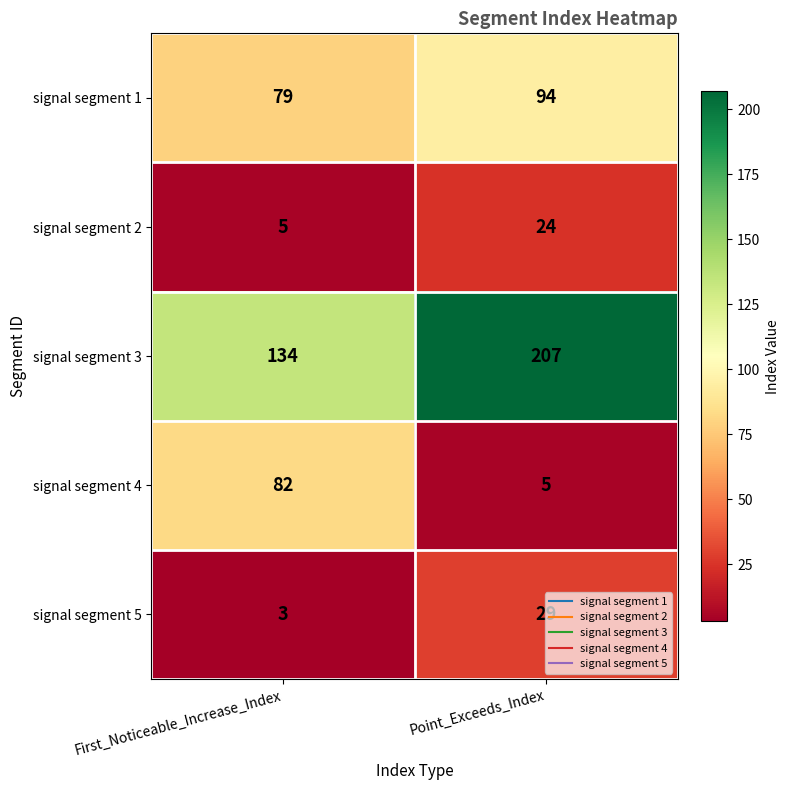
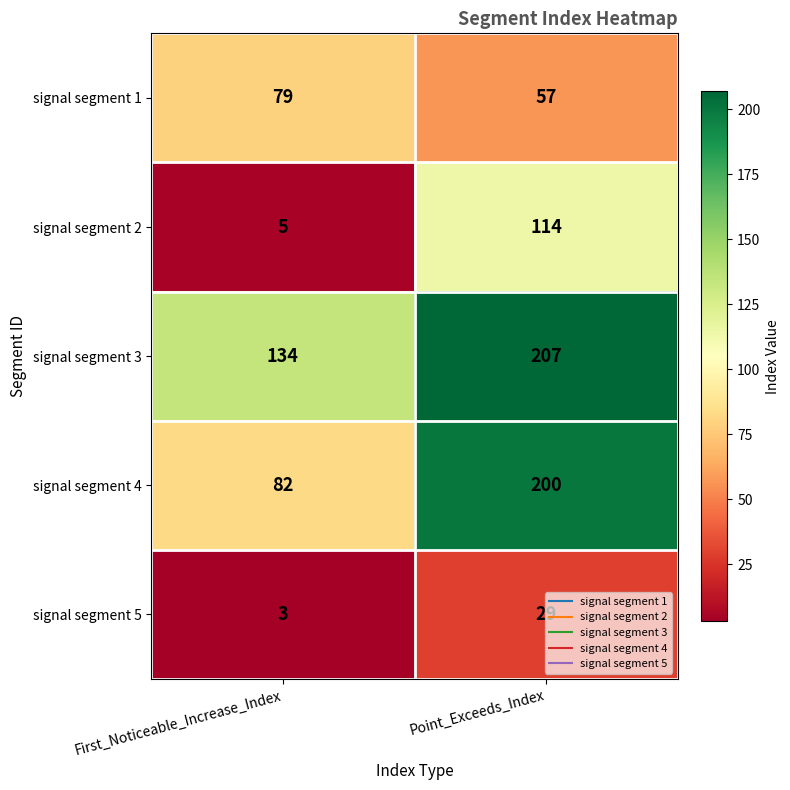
signal segment 1, Point_Exceeds_Index: 94 -> 57
signal segment 2, Point_Exceeds_Index: 24 -> 114
signal segment 4, Point_Exceeds_Index: 5 -> 200
